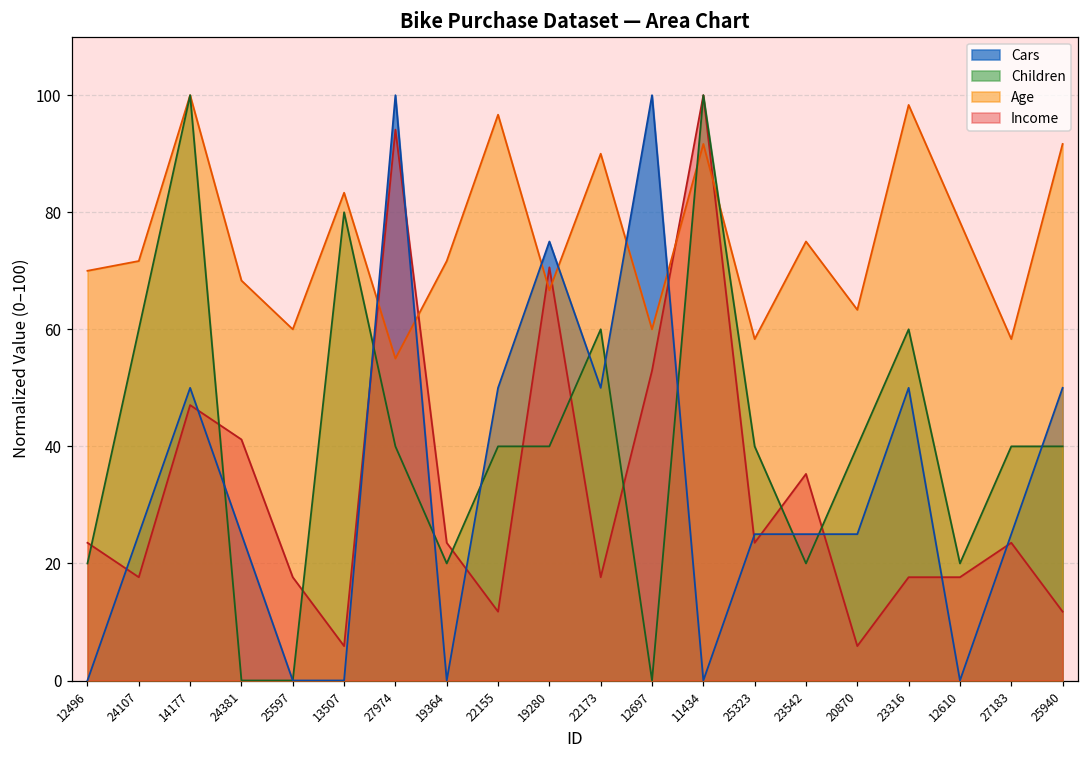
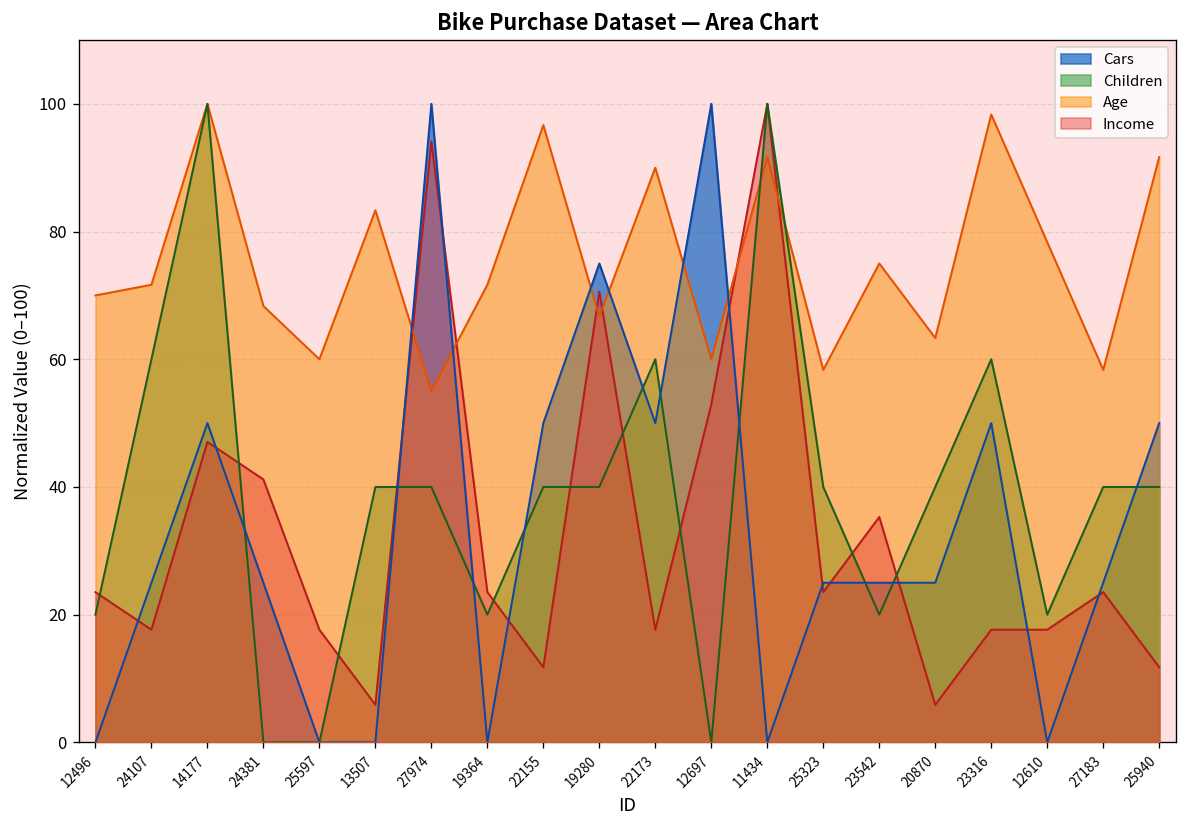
Children, 13507: 80 -> 40
